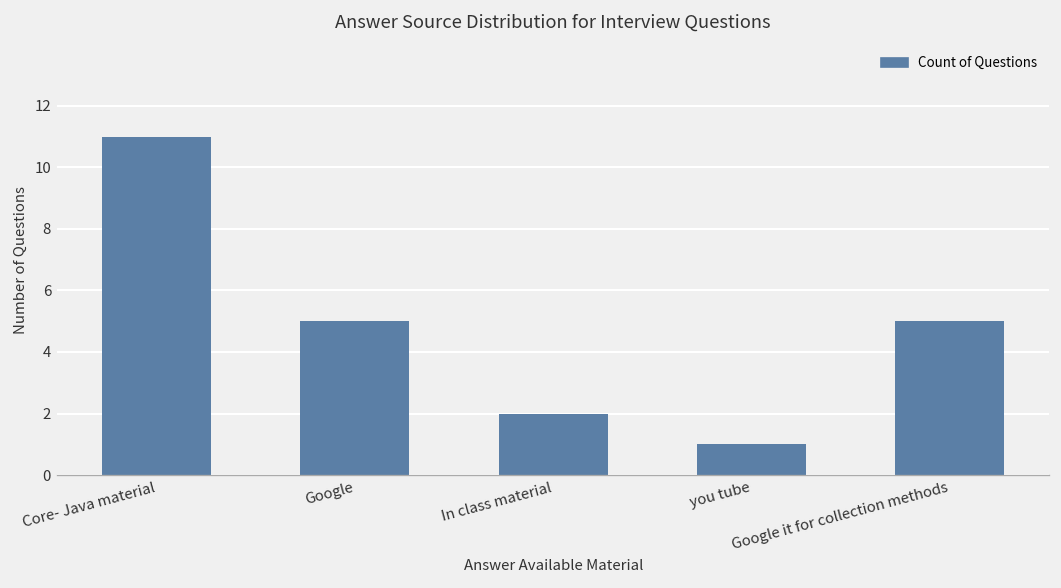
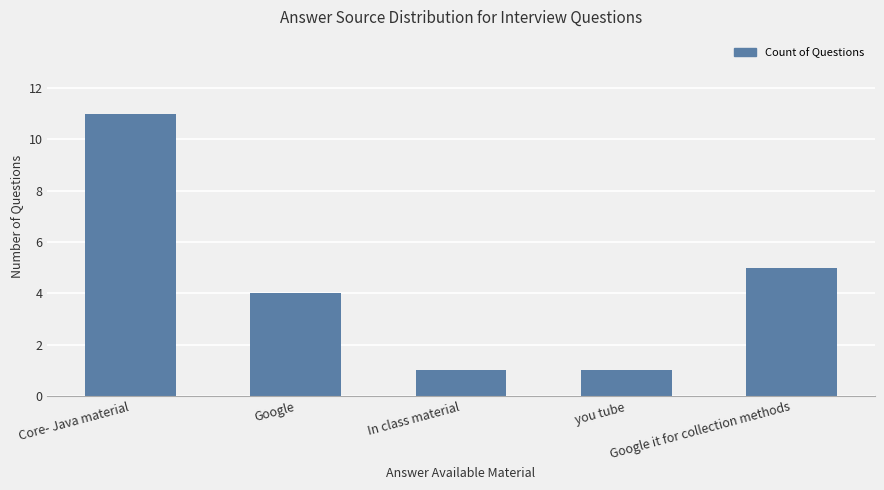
Google: 5 -> 4
In class material: 2 -> 1
